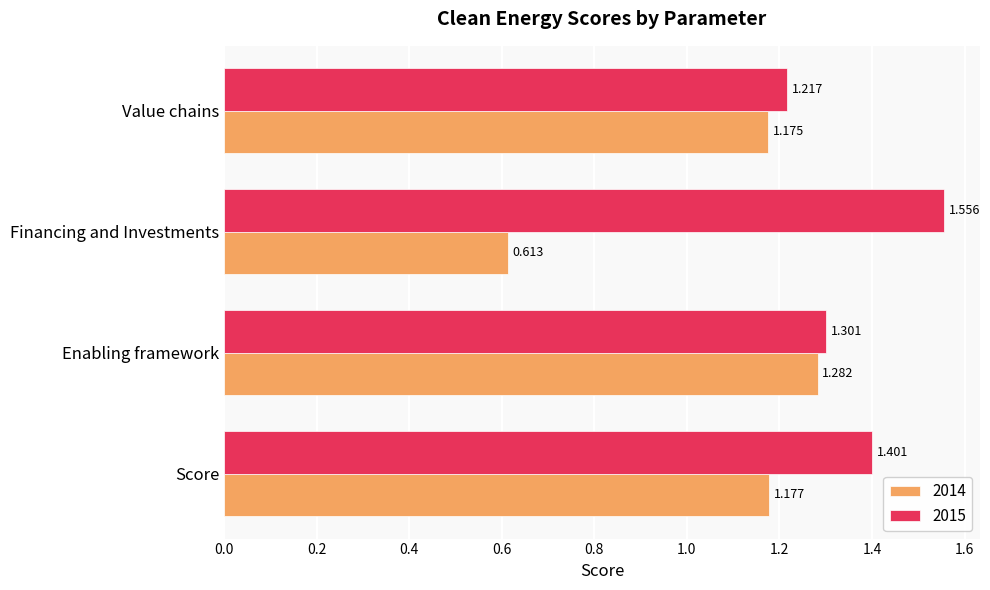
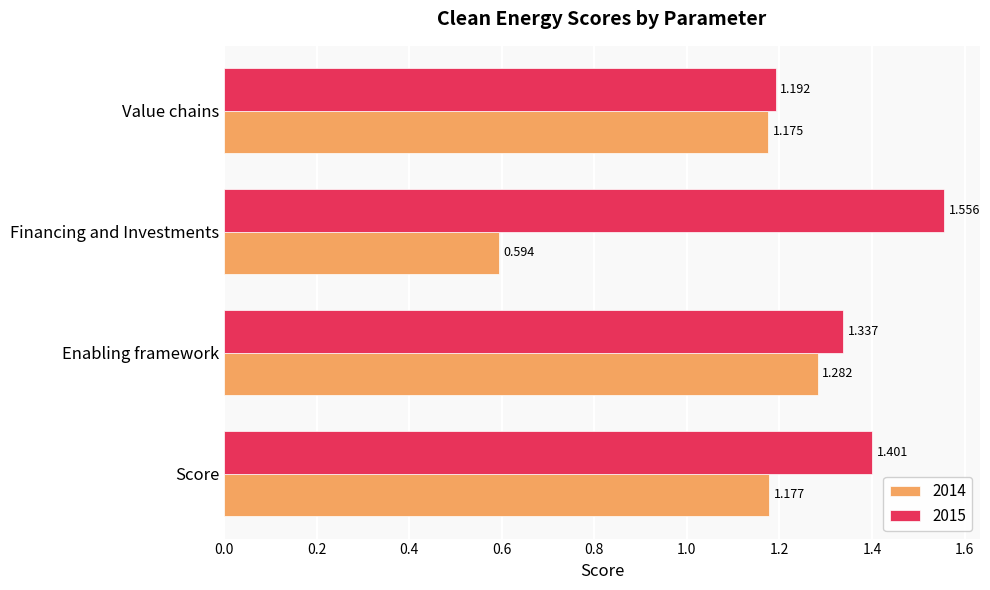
2015, Value chains: 1.217 -> 1.192
2014, Financing and Investments: 0.613 -> 0.594
2015, Enabling framework: 1.301 -> 1.337
